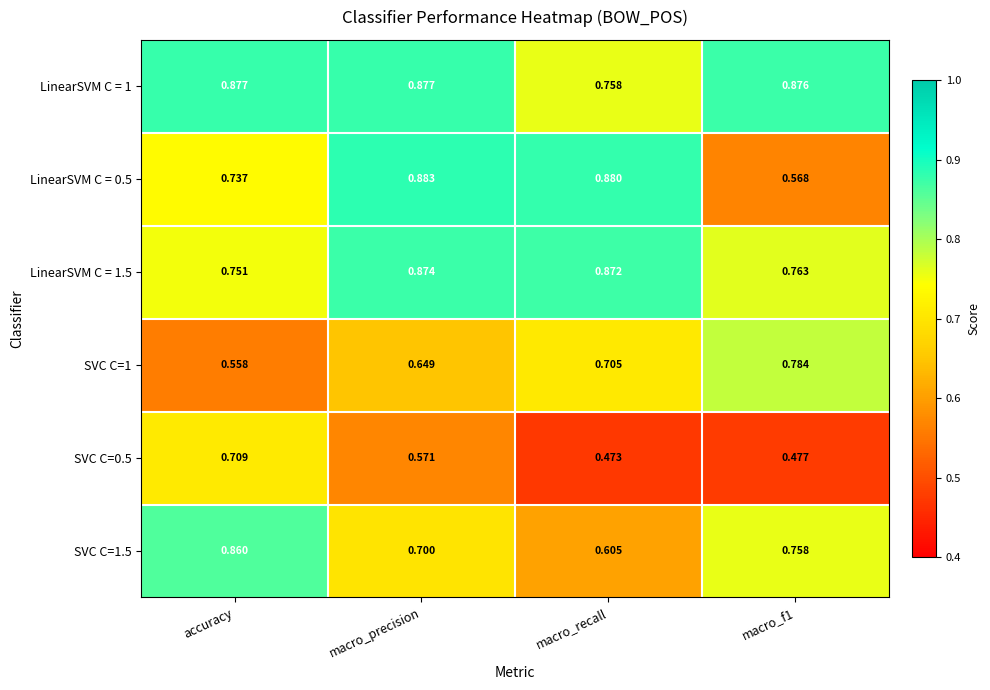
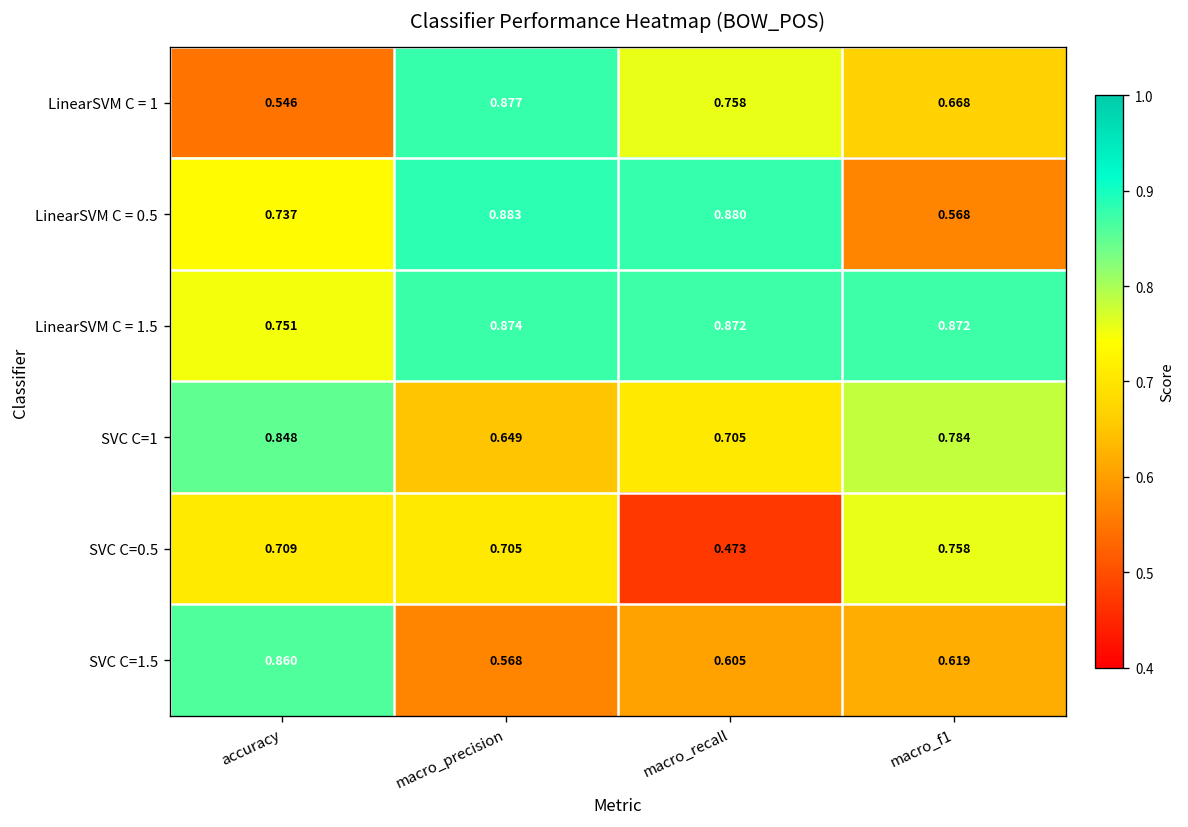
LinearSVM C = 1, accuracy: 0.877 -> 0.546
LinearSVM C = 1, macro_f1: 0.876 -> 0.668
LinearSVM C = 1.5, macro_f1: 0.763 -> 0.872
SVC C=1, accuracy: 0.558 -> 0.848
SVC C=0.5, macro_precision: 0.571 -> 0.705
SVC C=0.5, macro_f1: 0.477 -> 0.758
SVC C=1.5, macro_precision: 0.700 -> 0.568
SVC C=1.5, macro_f1: 0.758 -> 0.619
